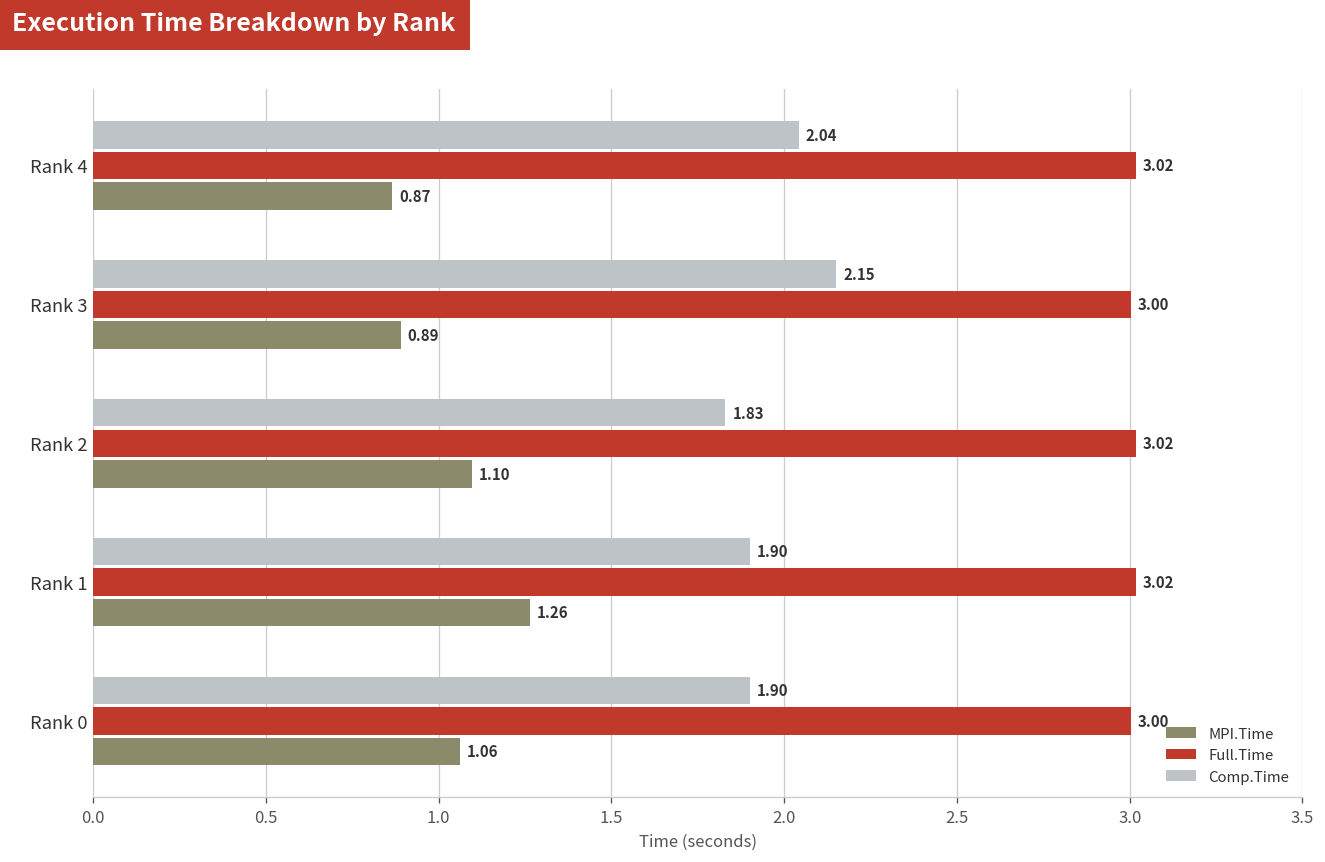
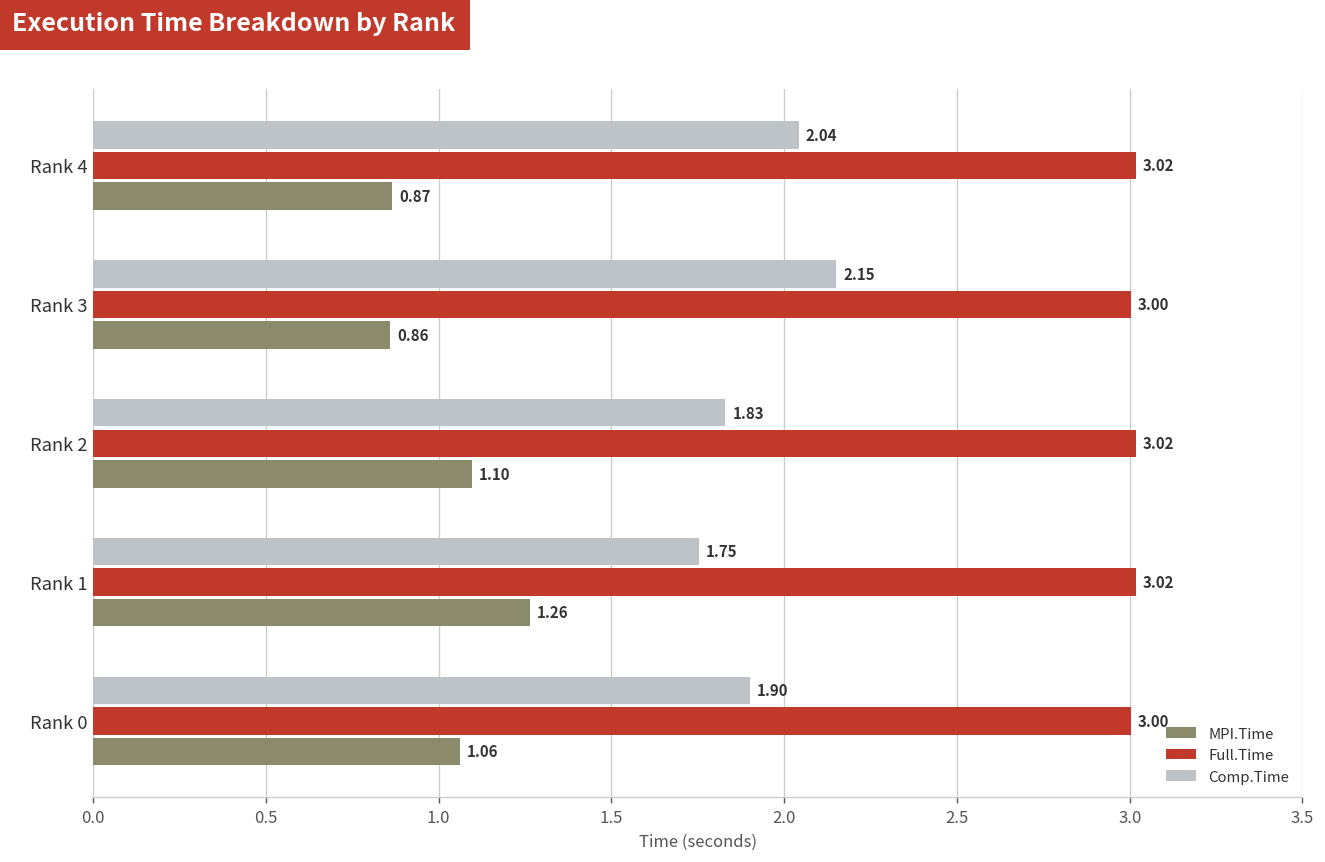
MPI.Time, Rank 3: 0.89 -> 0.86
Comp.Time, Rank 1: 1.90 -> 1.75
